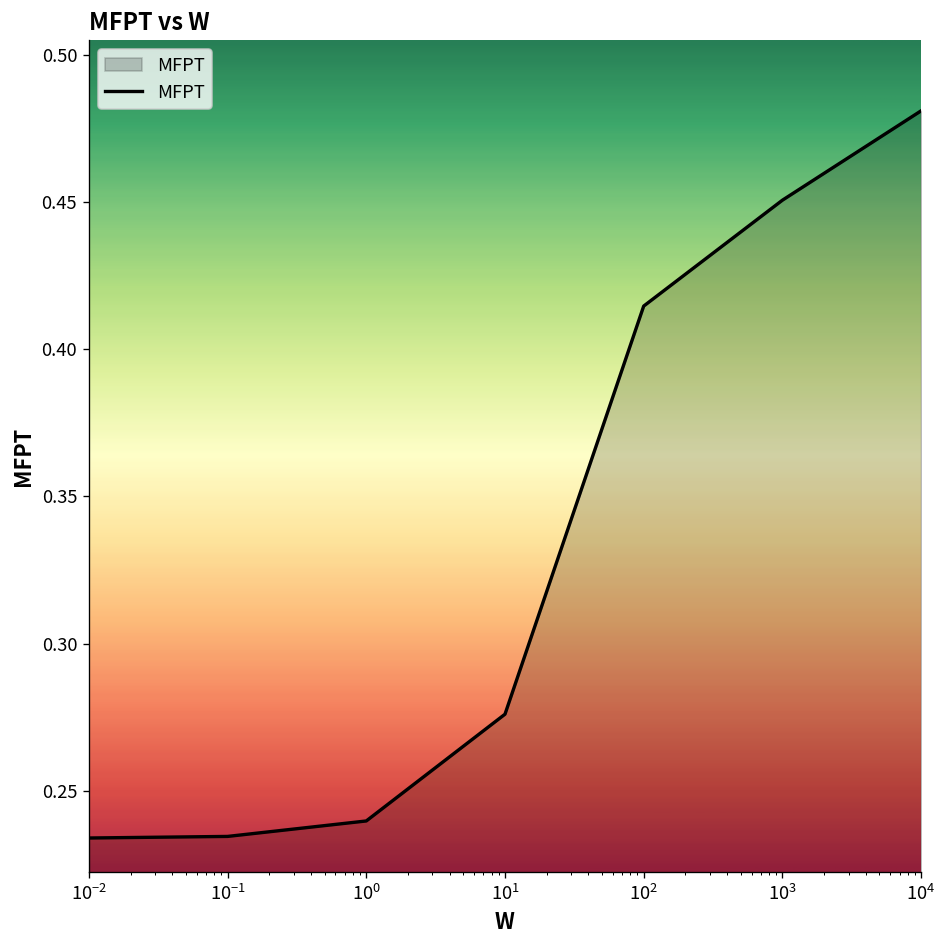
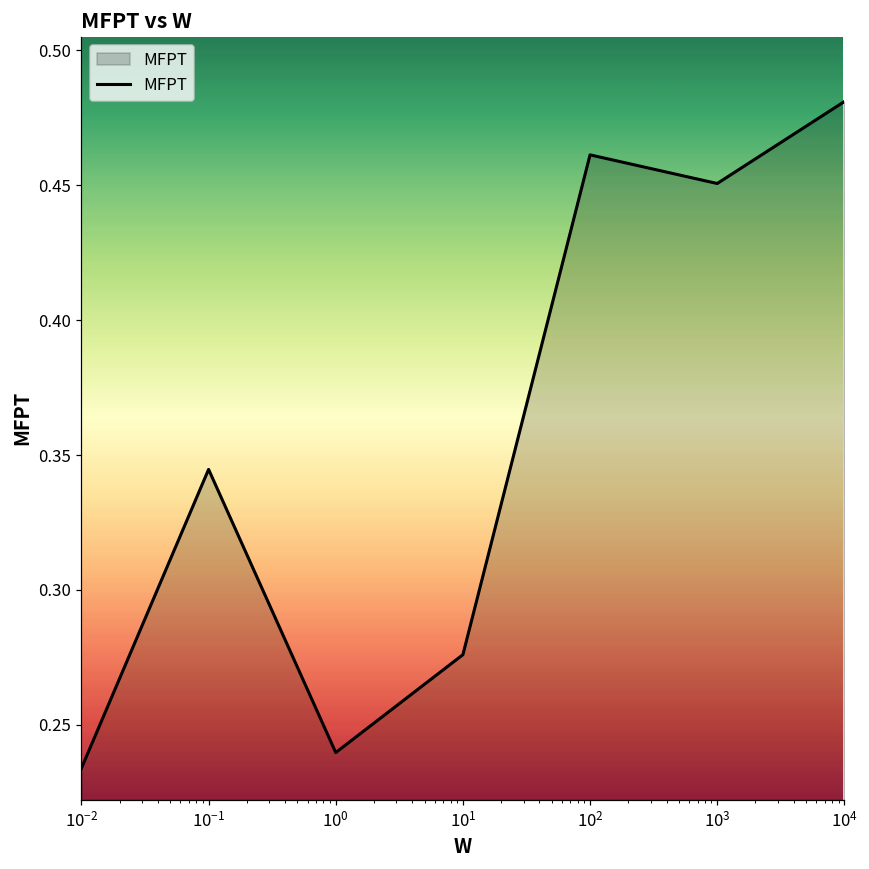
10^-1: 0.234 -> 0.345
10^2: 0.415 -> 0.461
